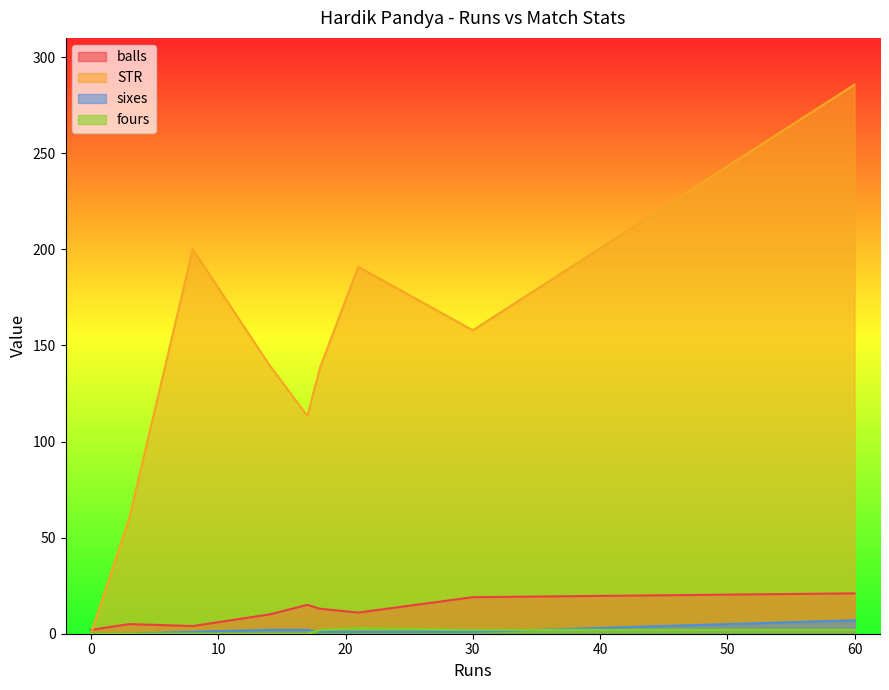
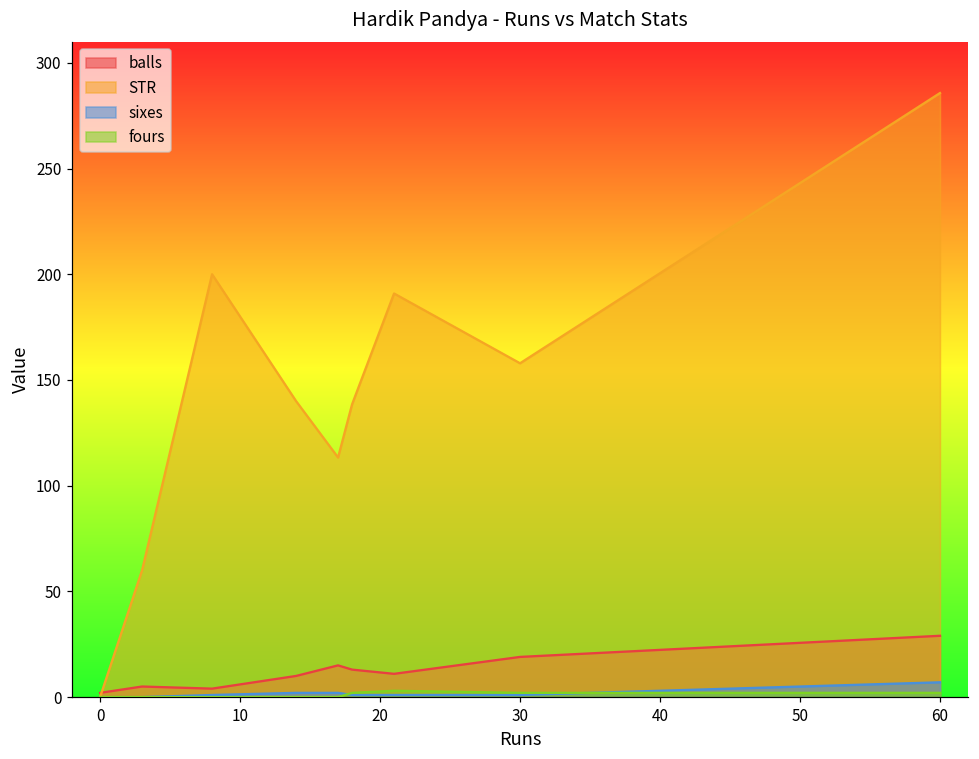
balls, 60: 21 -> 29
